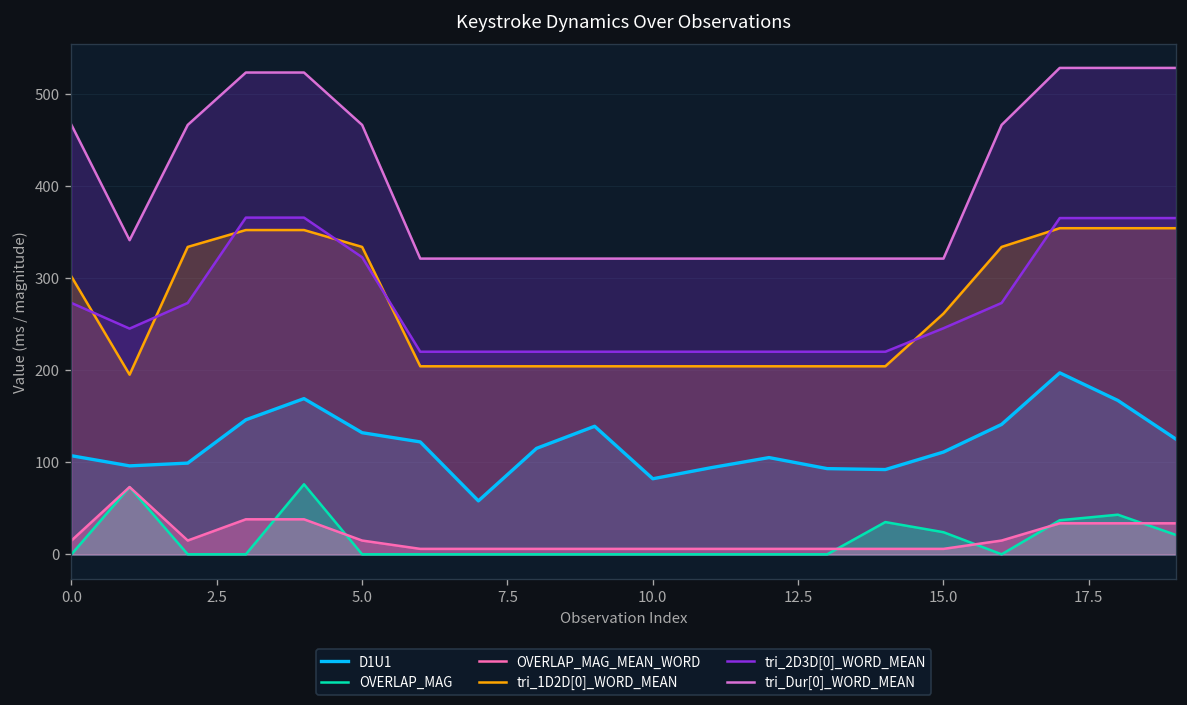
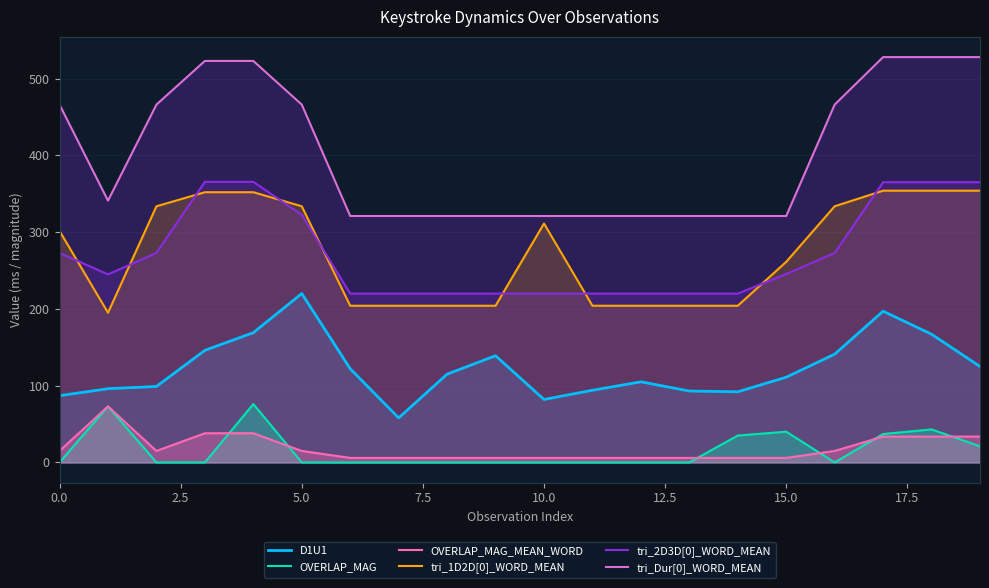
D1U1, 0.0: 110 -> 90
D1U1, 5.0: 130 -> 220
tri_1D2D[0]_WORD_MEAN, 10.0: 200 -> 310
OVERLAP_MAG, 15.0: 20 -> 40
